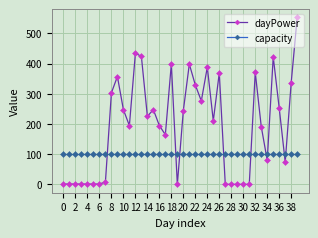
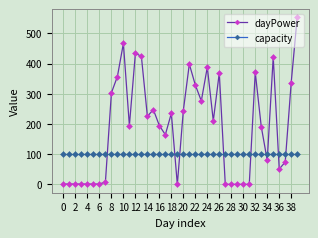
dayPower, 10: 250 -> 470
dayPower, 18: 400 -> 240
dayPower, 36: 250 -> 50
